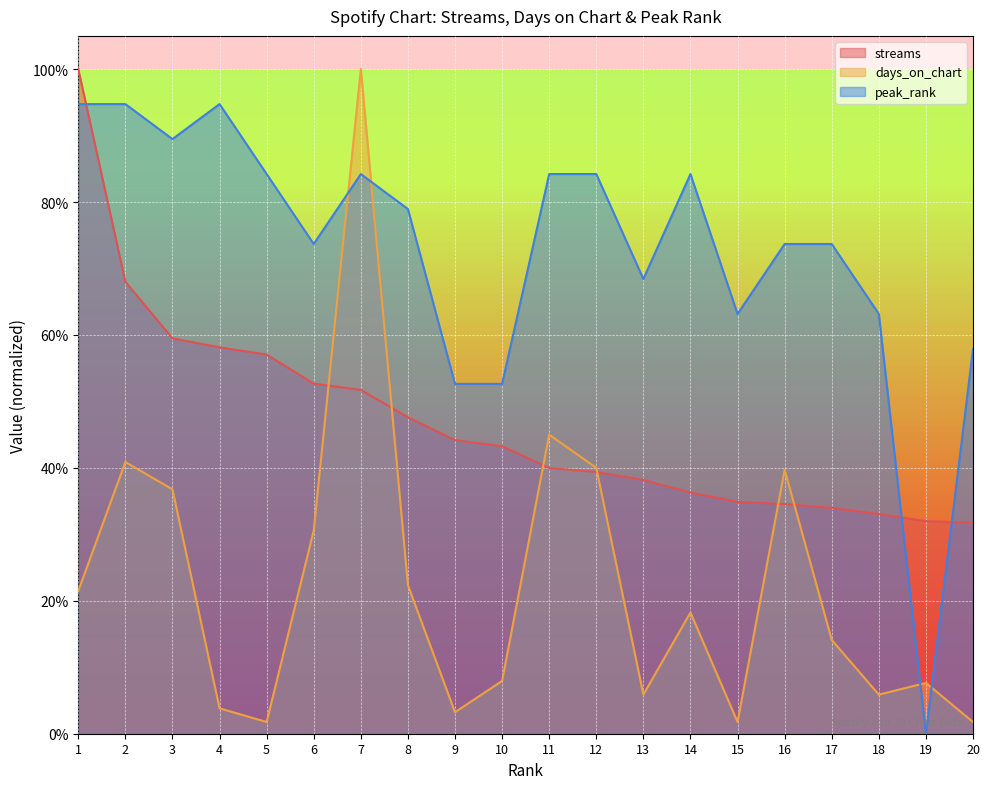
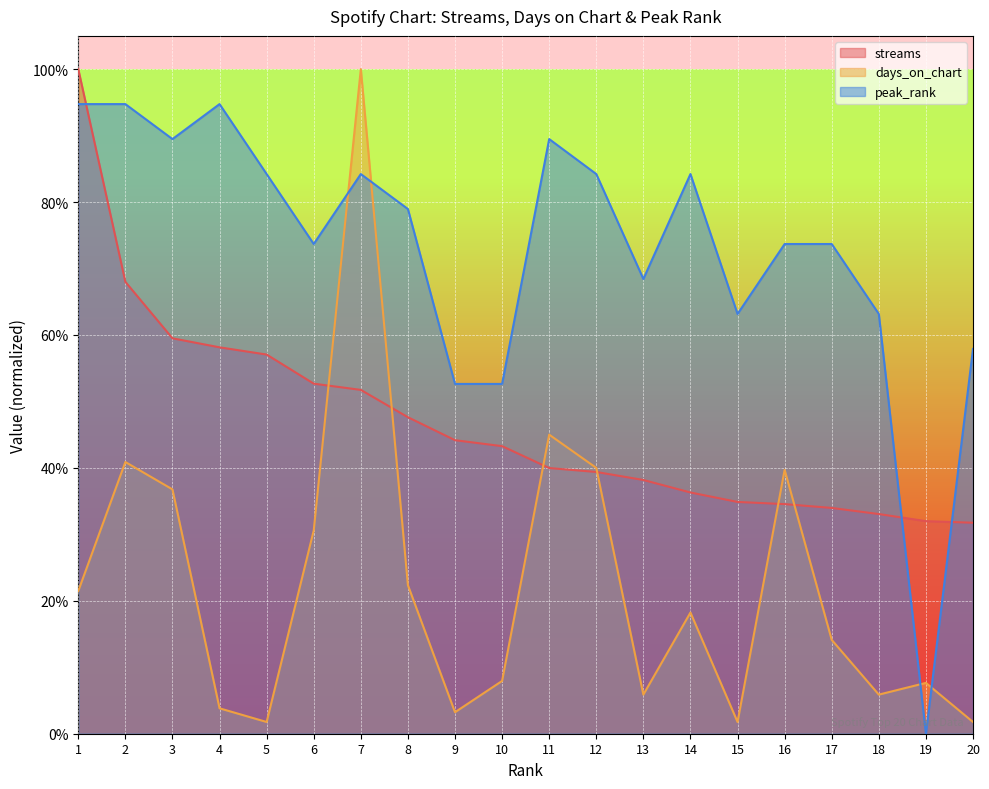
peak_rank, 11: 84% -> 89%
